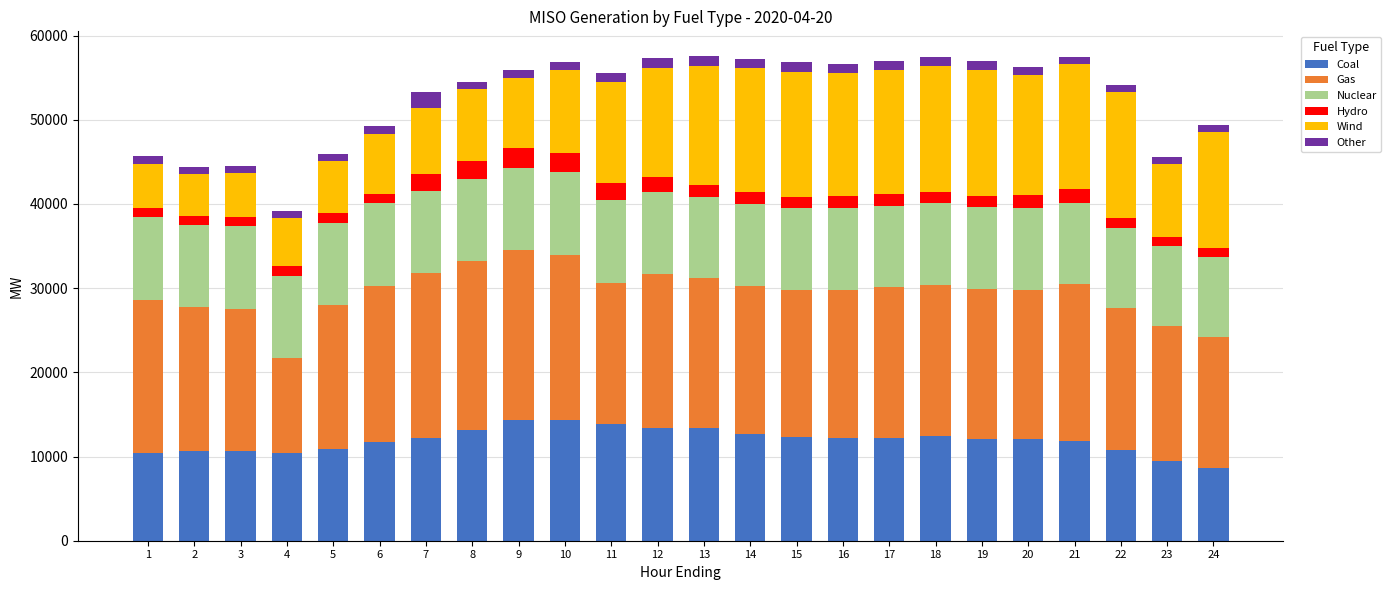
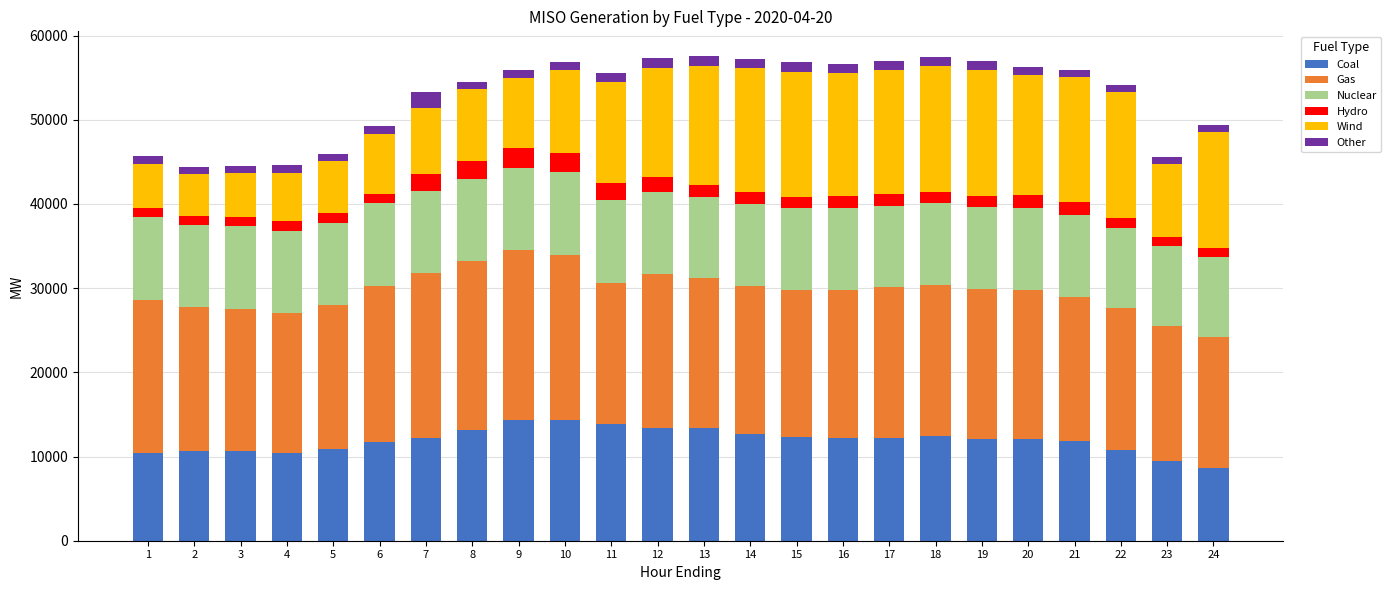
Gas, 4: 11000 -> 17000
Gas, 21: 19000 -> 17000
